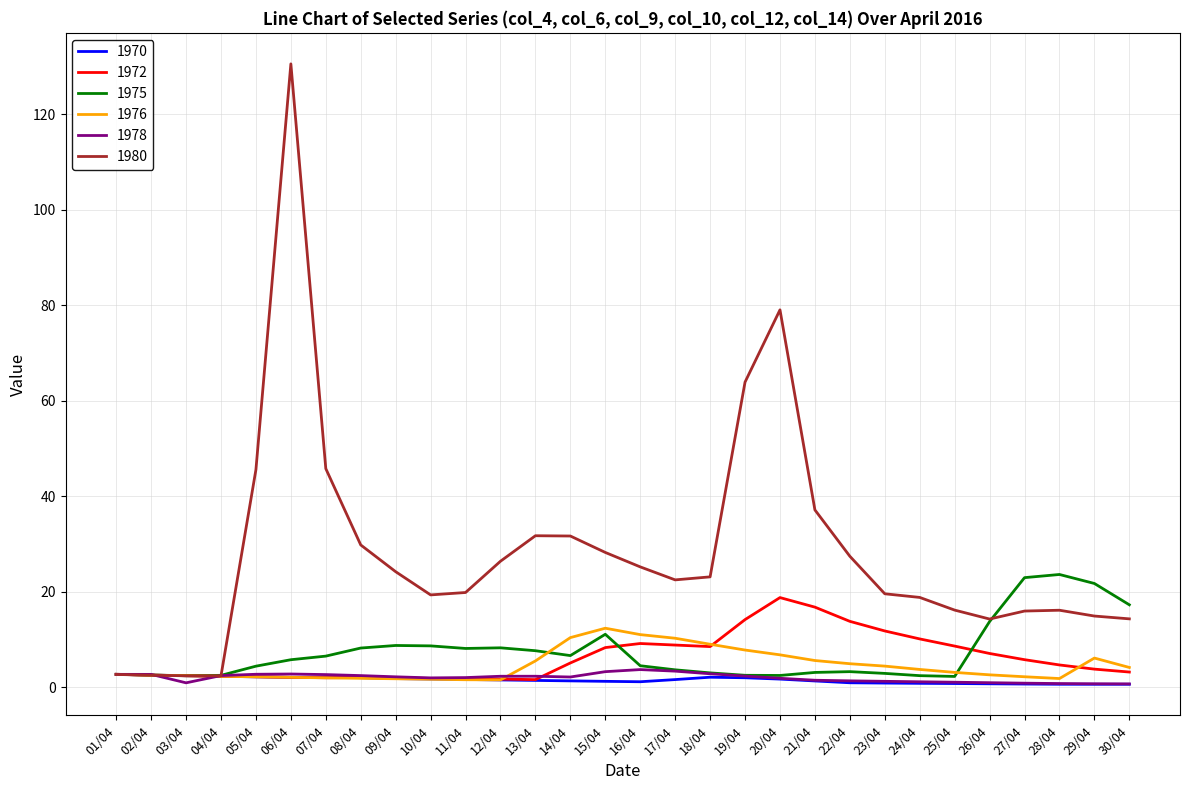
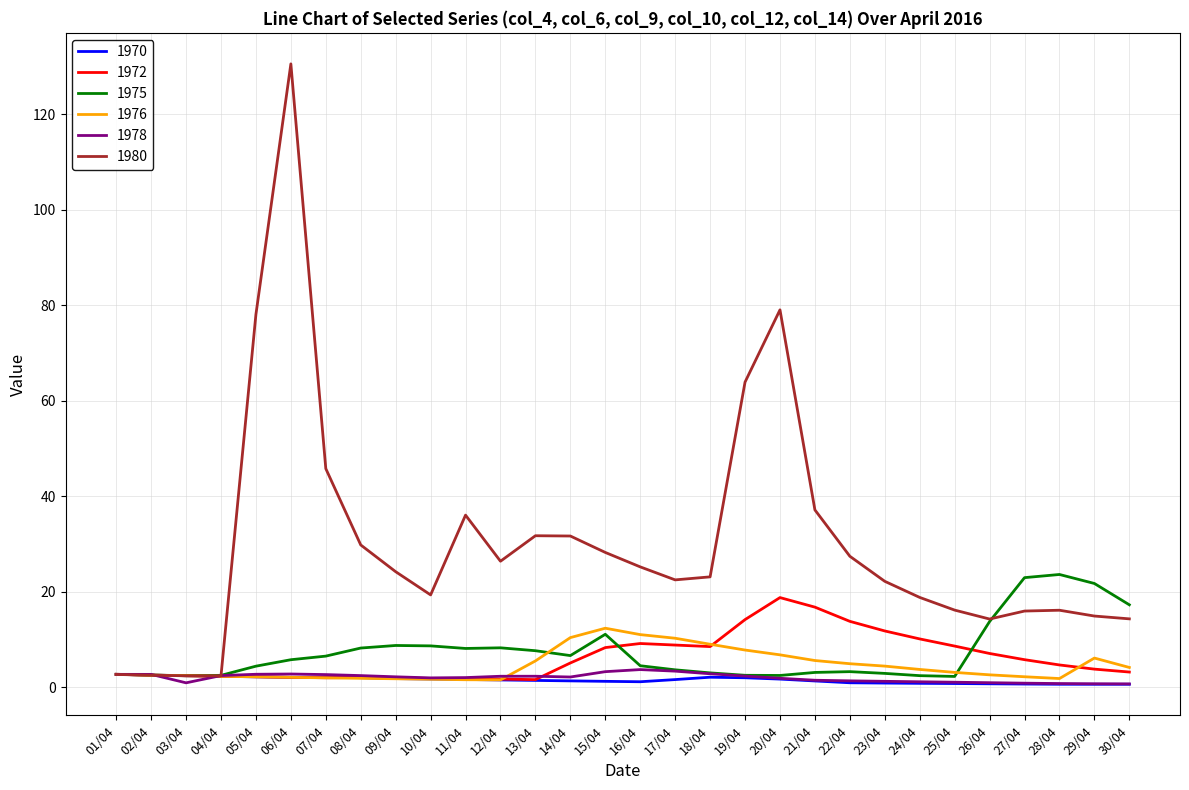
1980, 05/04: 46 -> 78
1980, 11/04: 20 -> 36
1980, 23/04: 20 -> 22
